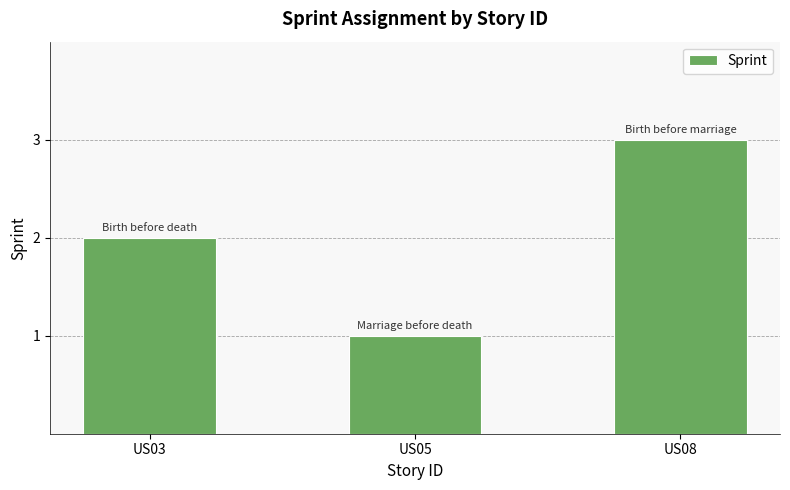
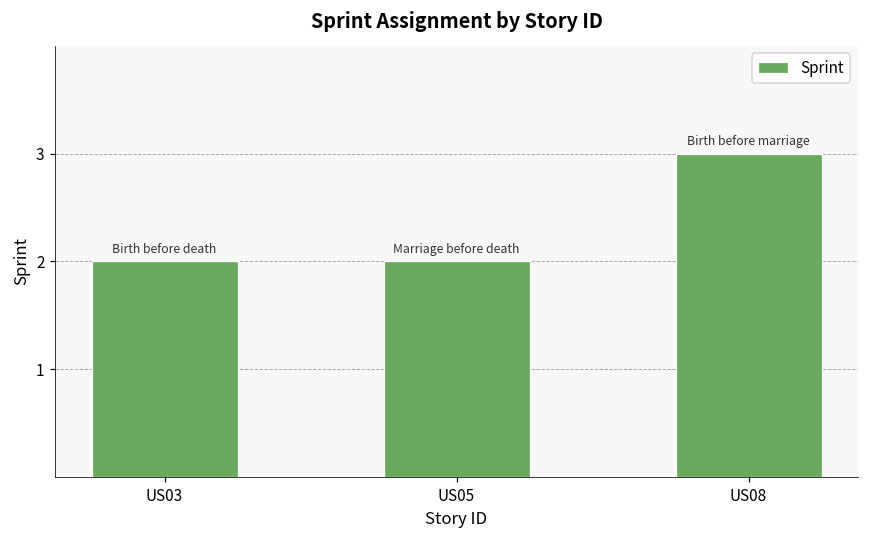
US05: 1 -> 2
